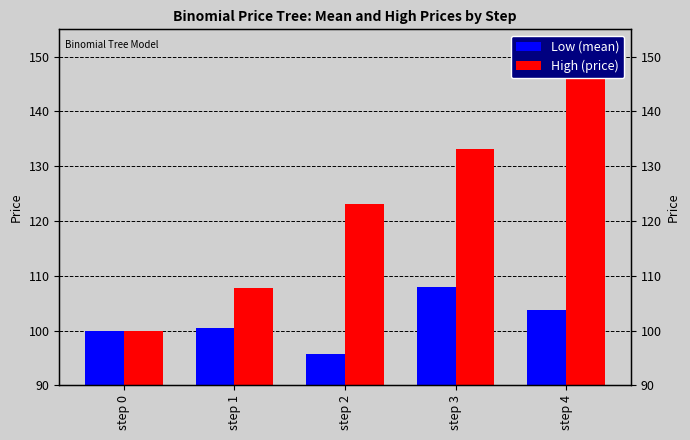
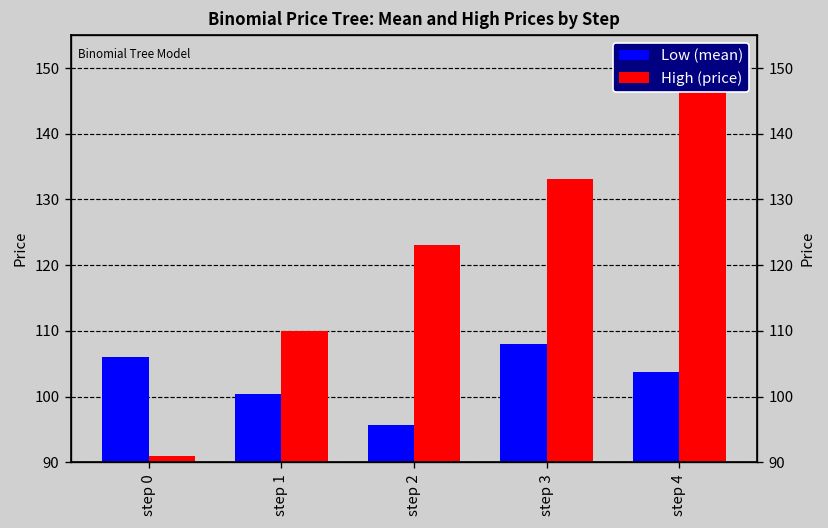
Low (mean), step 0: 100 -> 106
High (price), step 0: 100 -> 91
High (price), step 1: 108 -> 110
